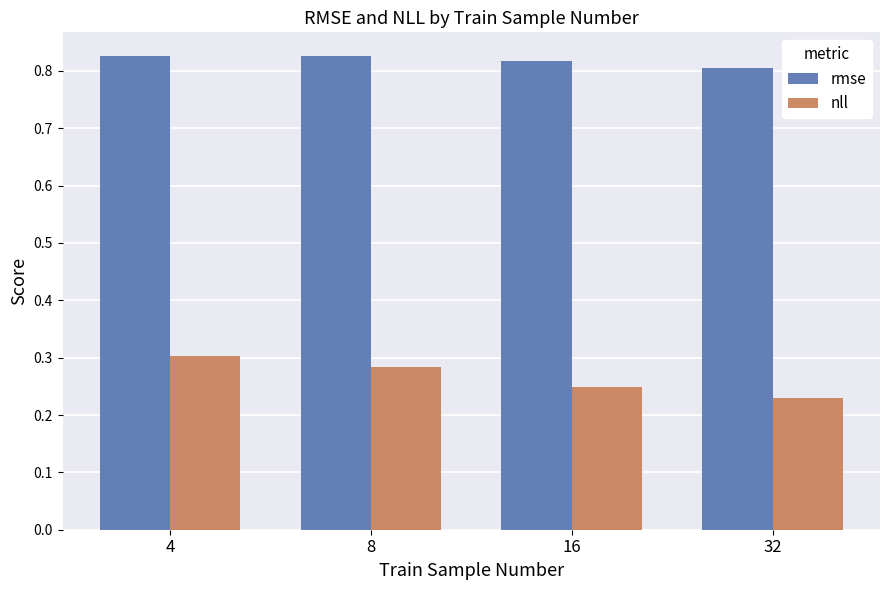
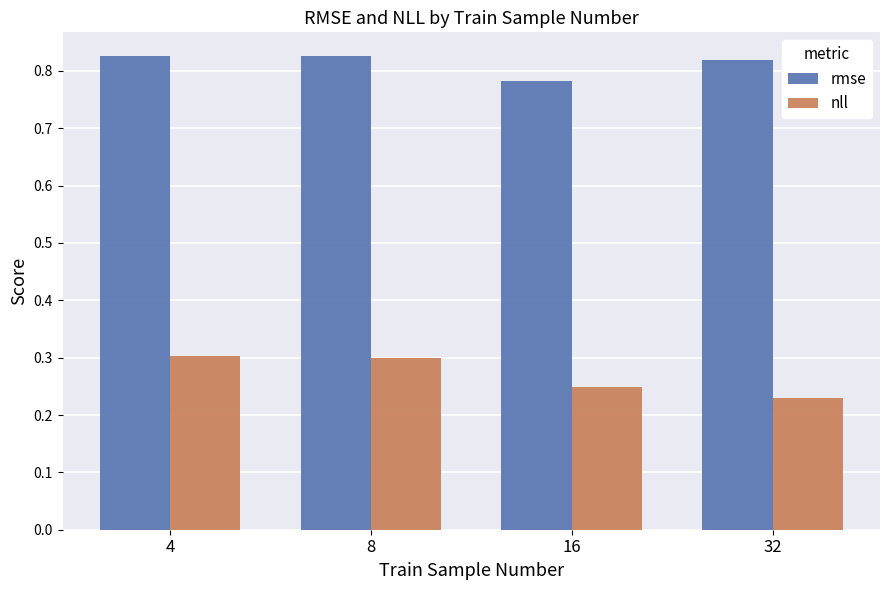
nll, 8: 0.28 -> 0.30
rmse, 16: 0.82 -> 0.78
rmse, 32: 0.80 -> 0.82
